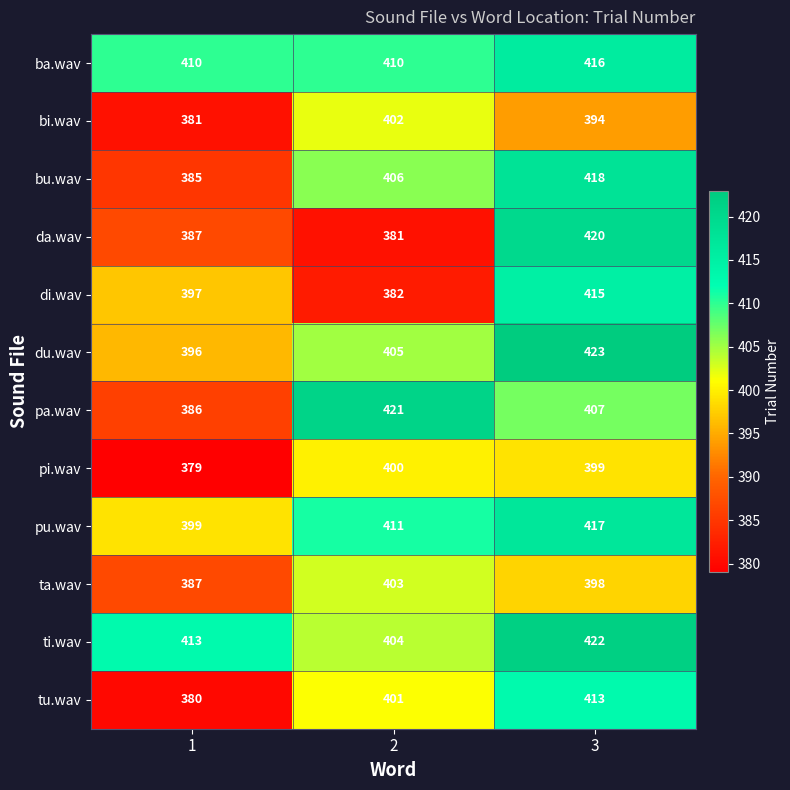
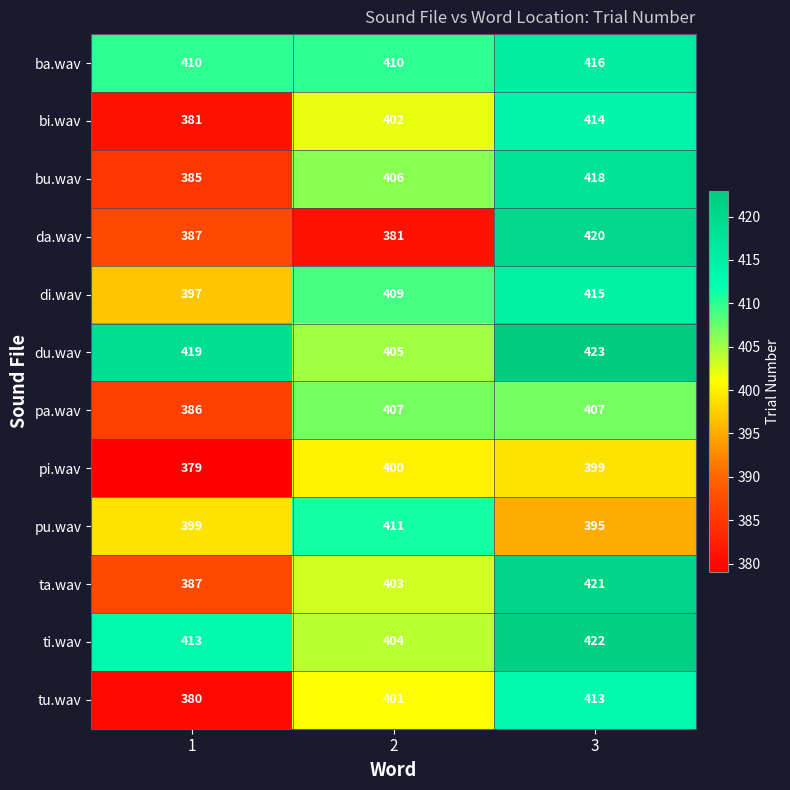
bi.wav, 3: 394 -> 414
di.wav, 2: 382 -> 409
du.wav, 1: 396 -> 419
pa.wav, 2: 421 -> 407
pu.wav, 3: 417 -> 395
ta.wav, 3: 398 -> 421
